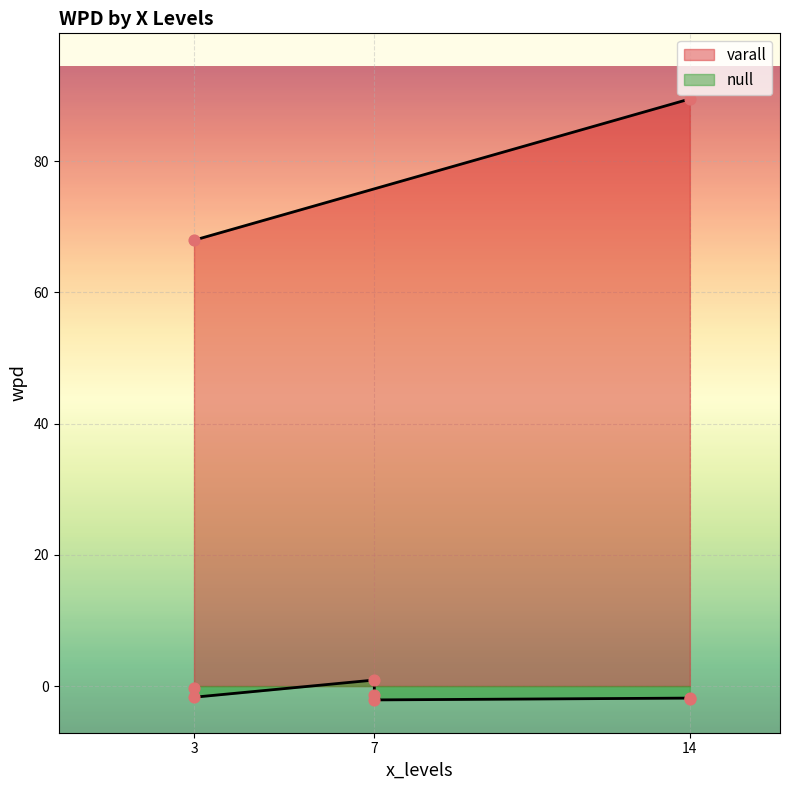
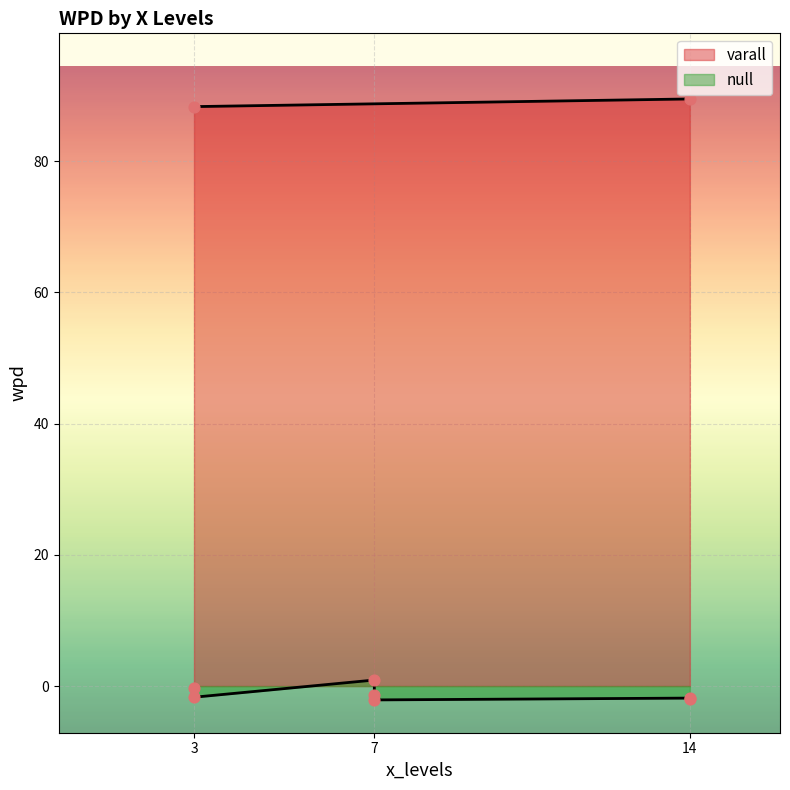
varall, 3: 68 -> 88
